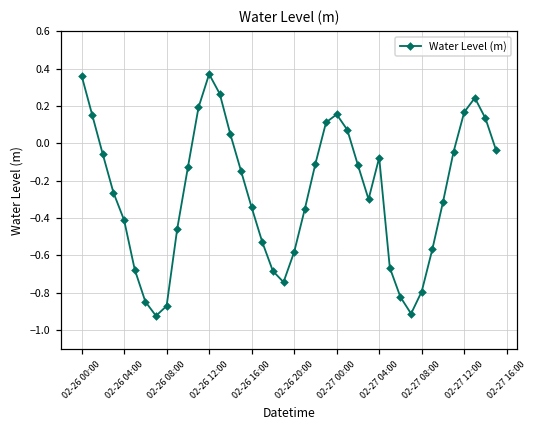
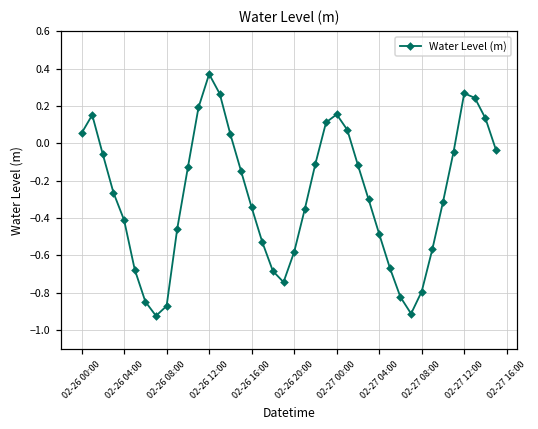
02-26 00:00: 0.36 -> 0.05
02-27 04:00: -0.08 -> -0.48
02-27 12:00: 0.17 -> 0.27
